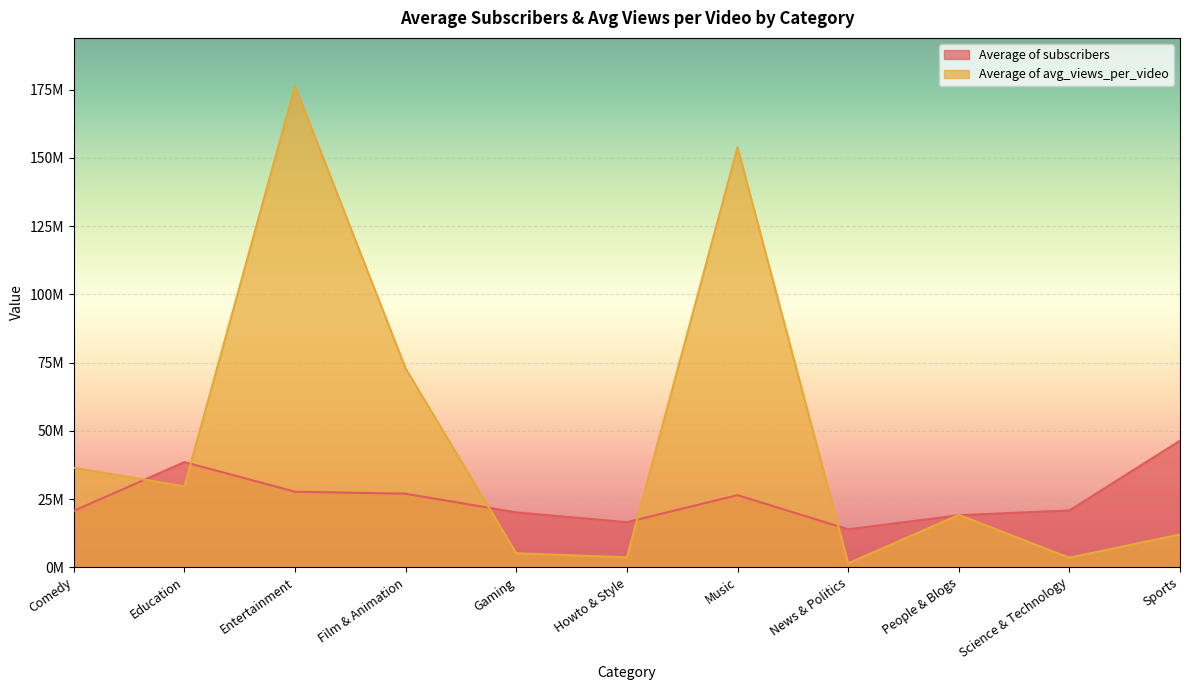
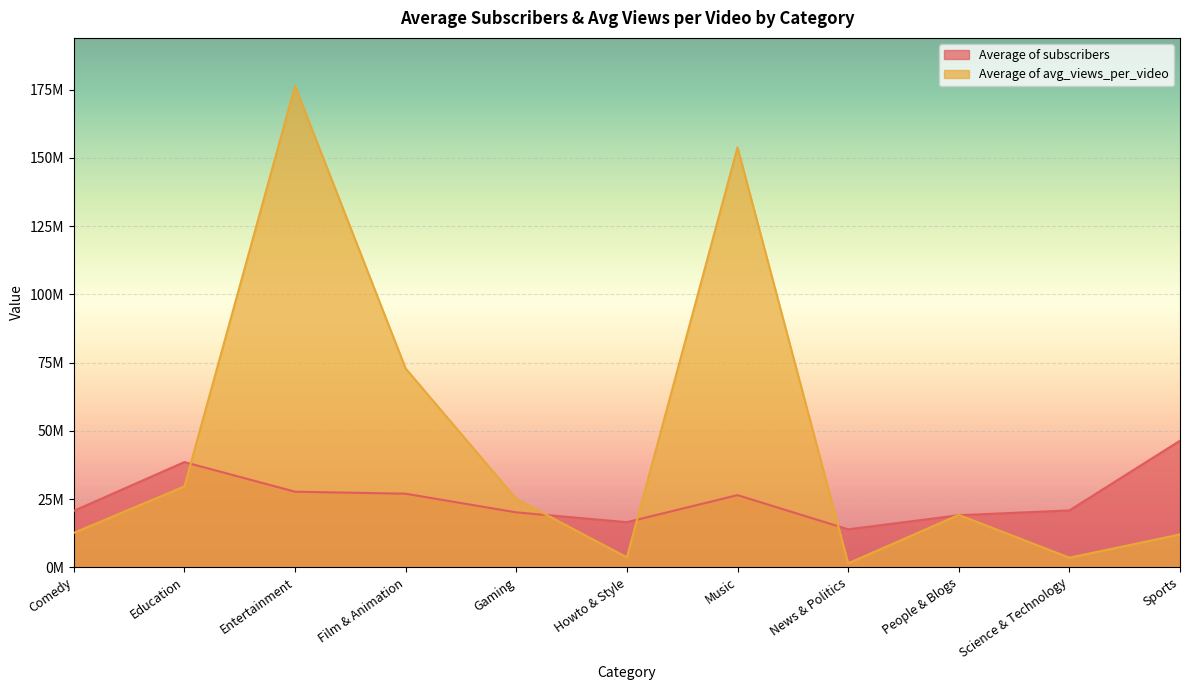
Average of avg_views_per_video, Comedy: 36000000 -> 13000000
Average of avg_views_per_video, Gaming: 5000000 -> 25000000
